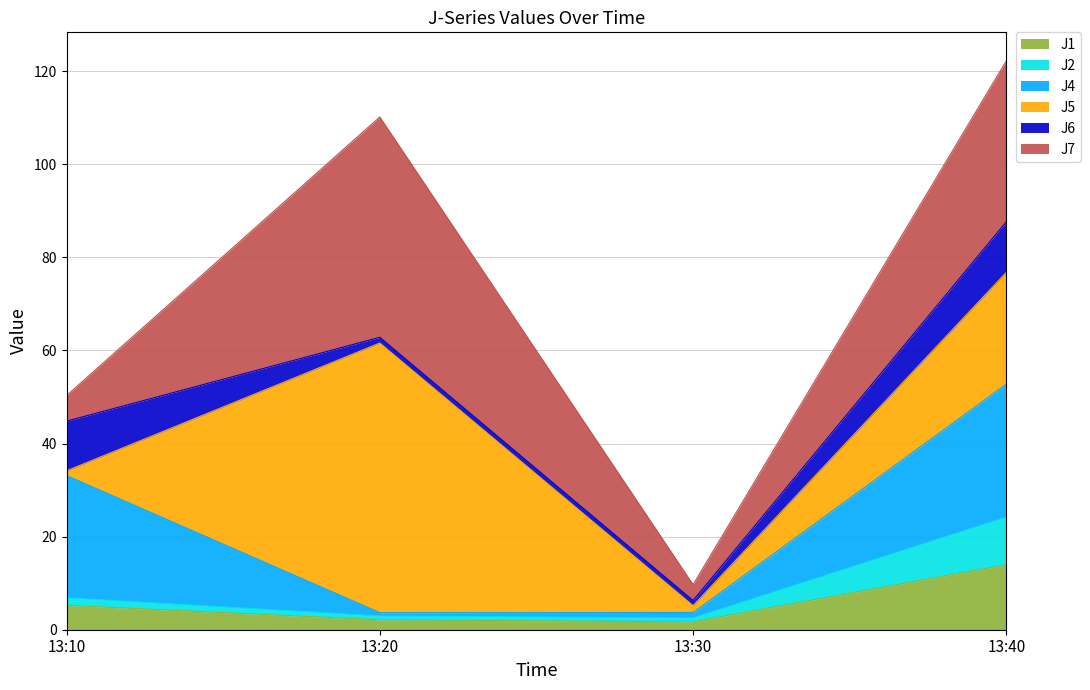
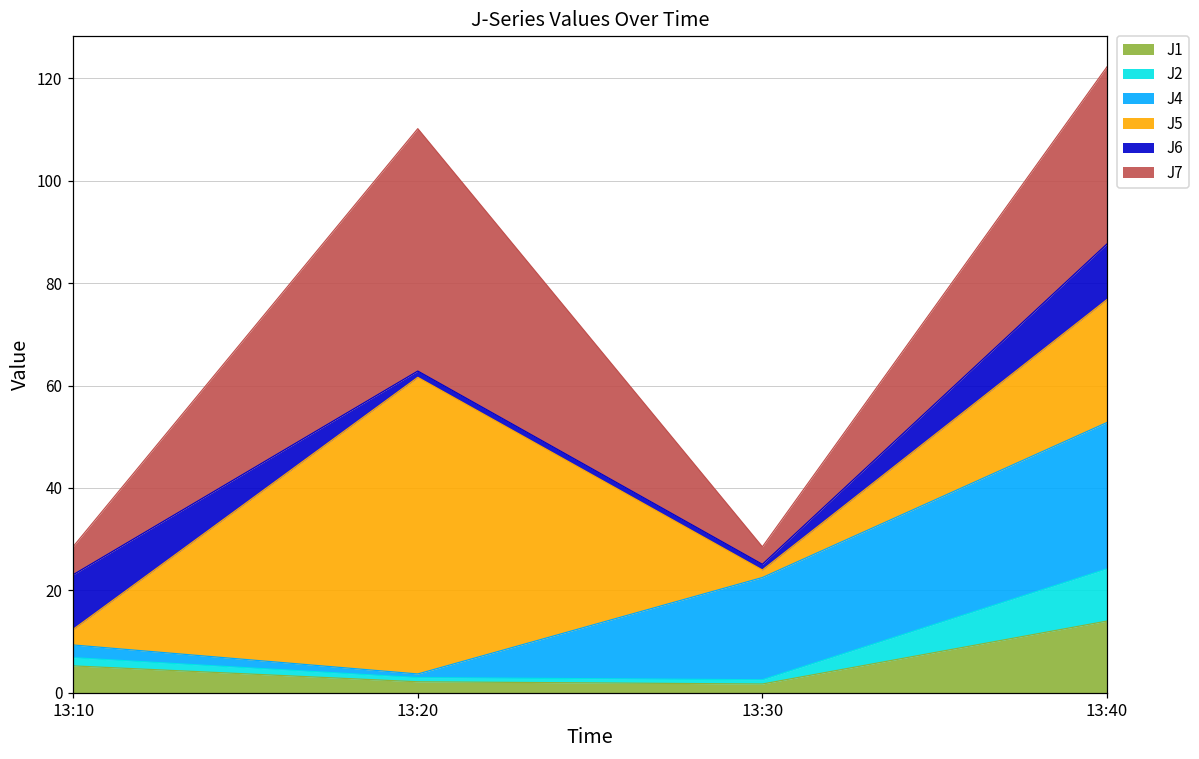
J4, 13:10: 26 -> 2
J5, 13:10: 1 -> 3
J4, 13:30: 1 -> 20
